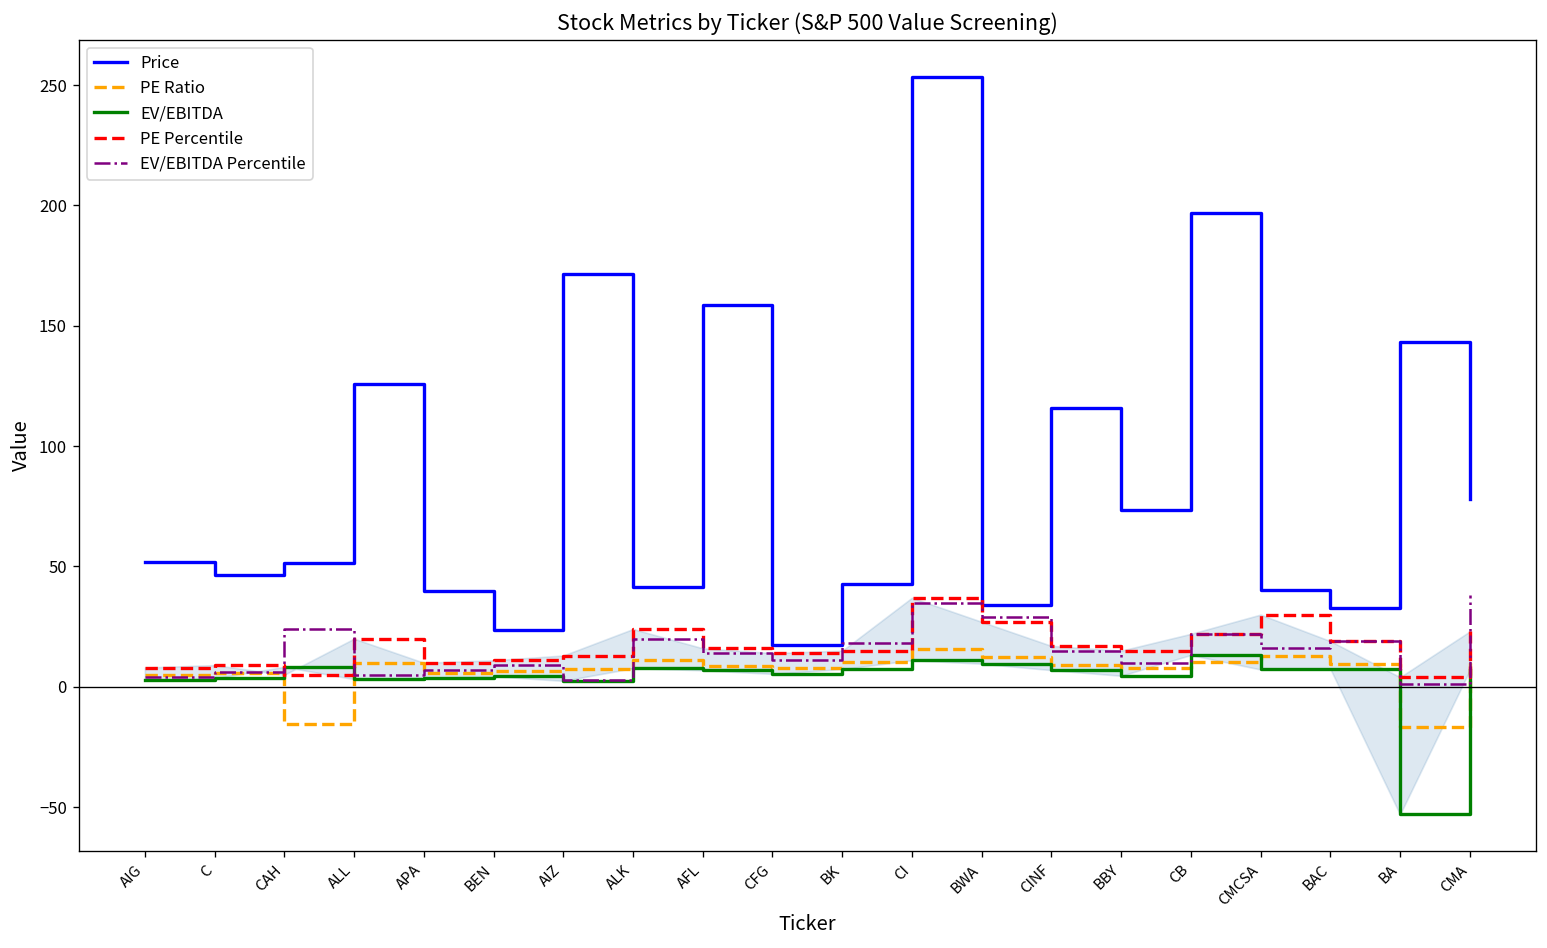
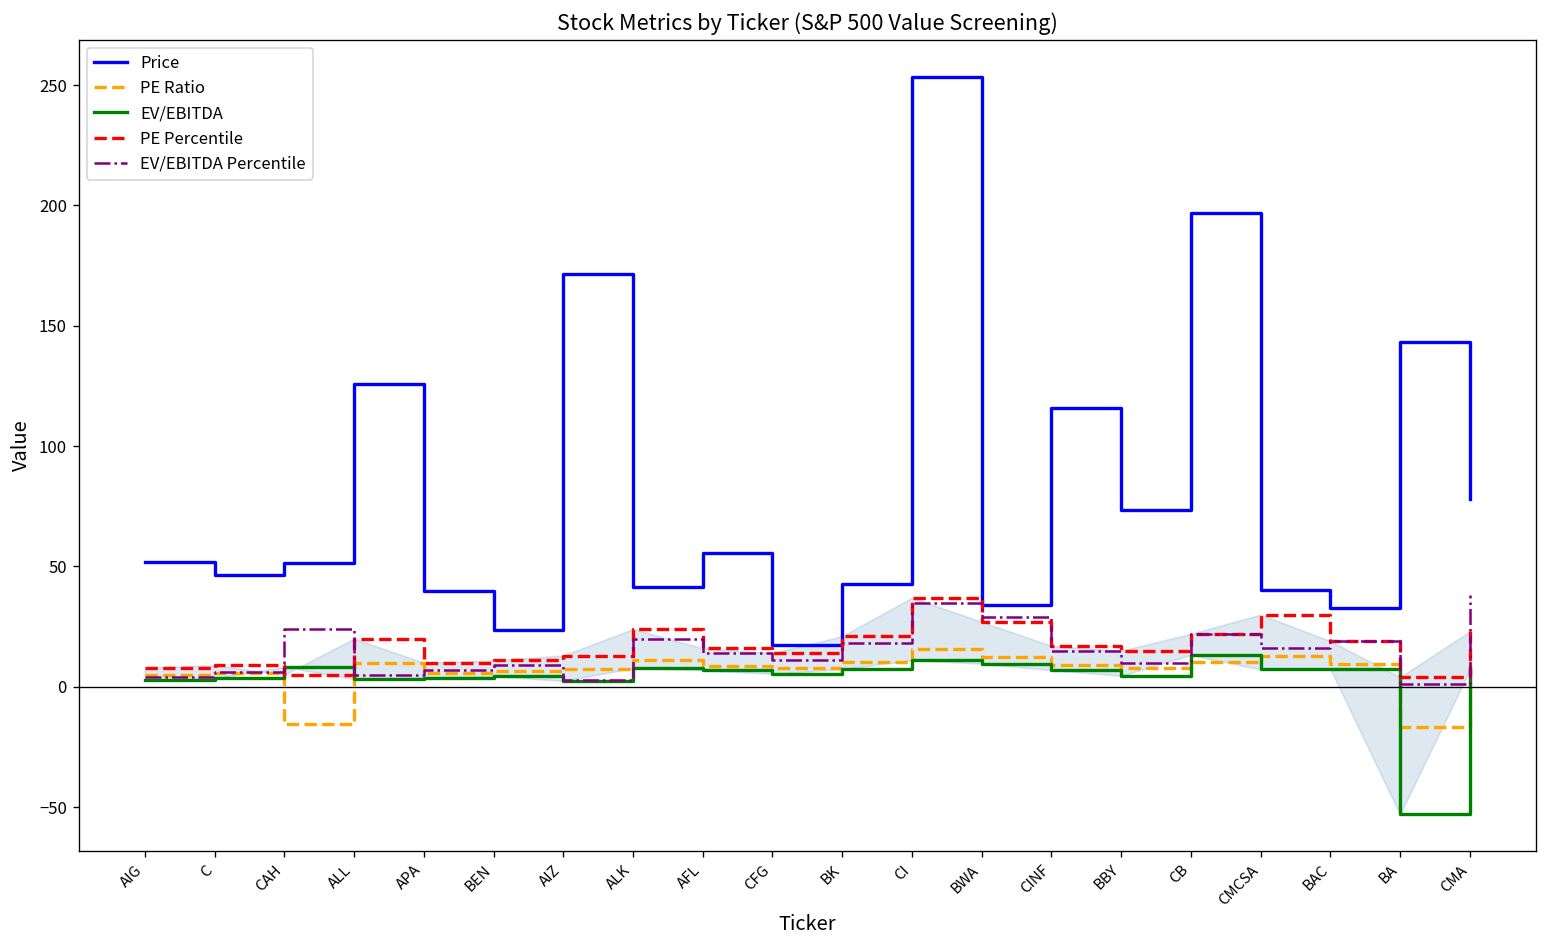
Price, AFL: 159 -> 55
PE Percentile, BK: 15 -> 21
